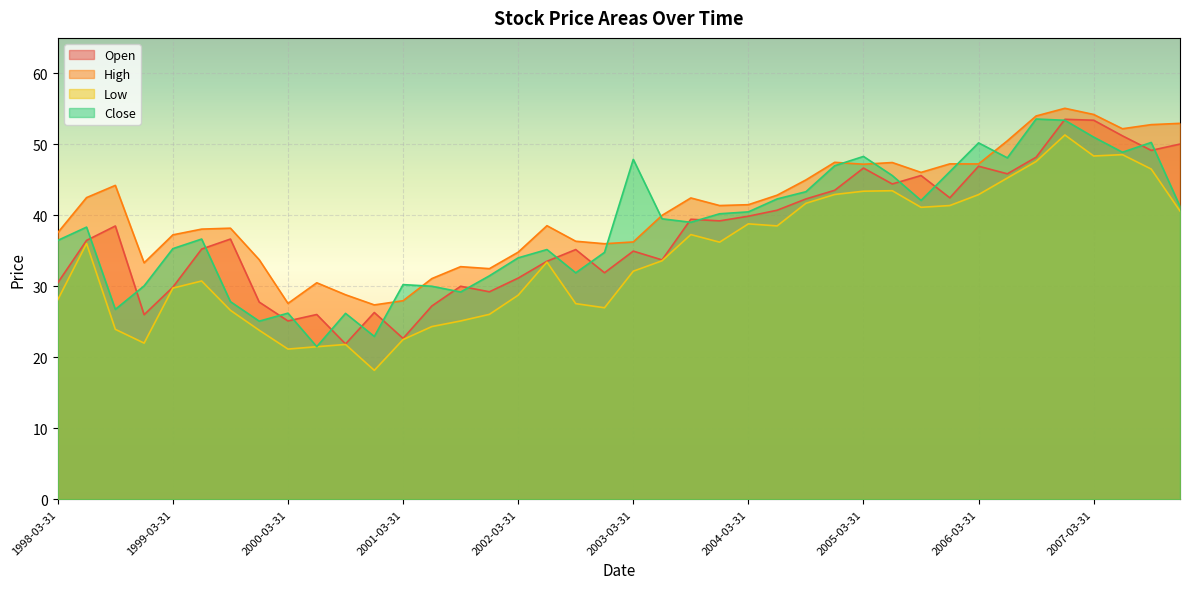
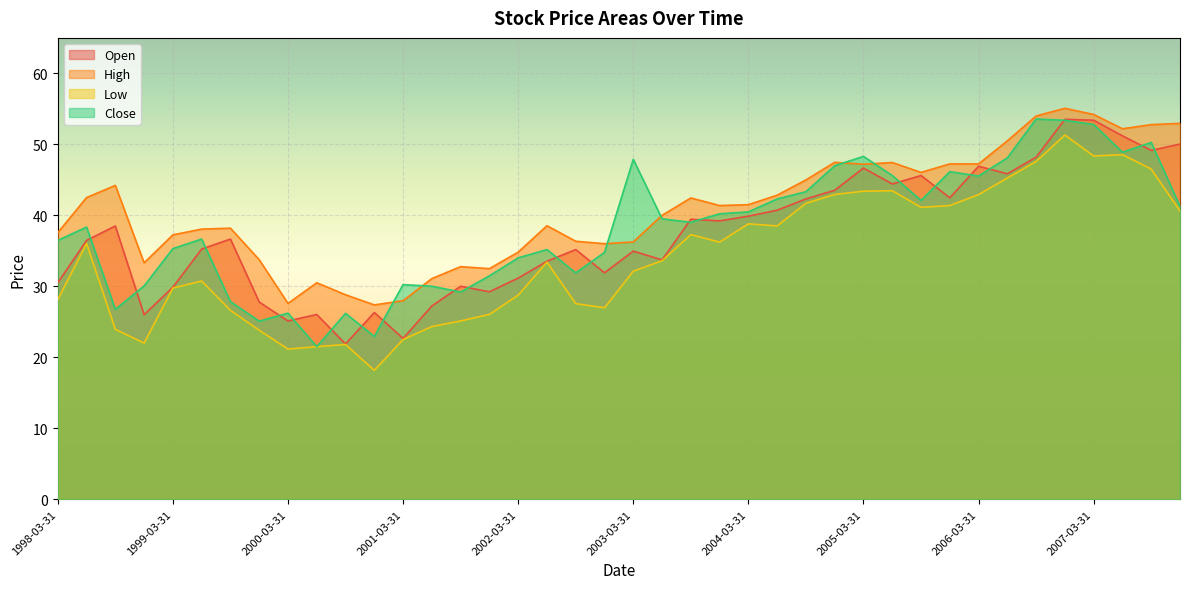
Close, 2006-03-31: 50 -> 46
Close, 2007-03-31: 51 -> 53
